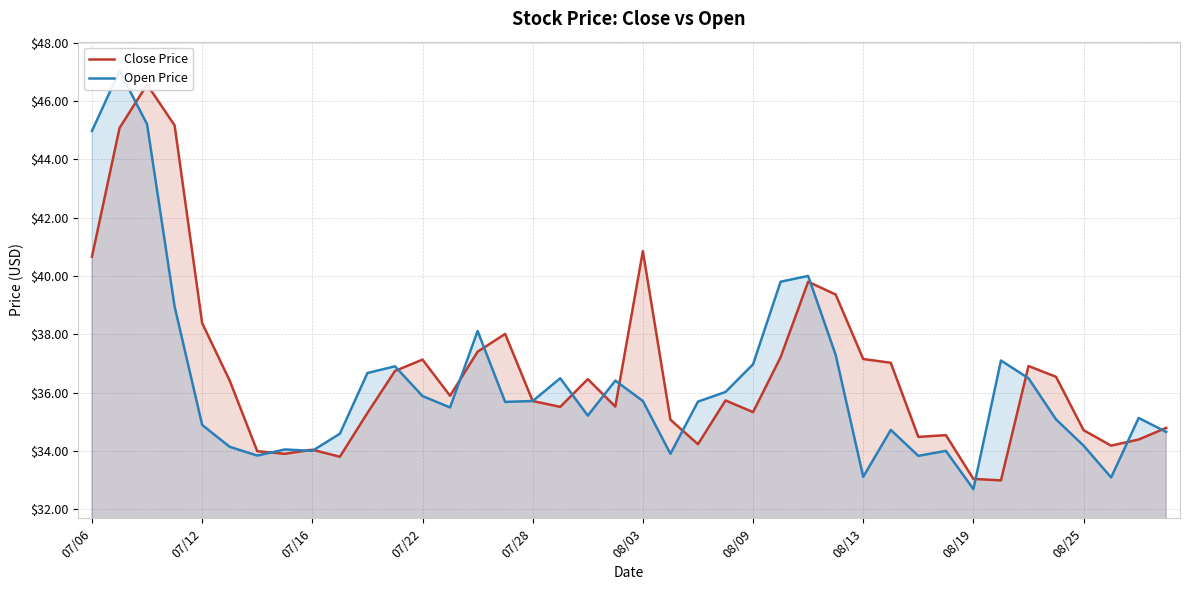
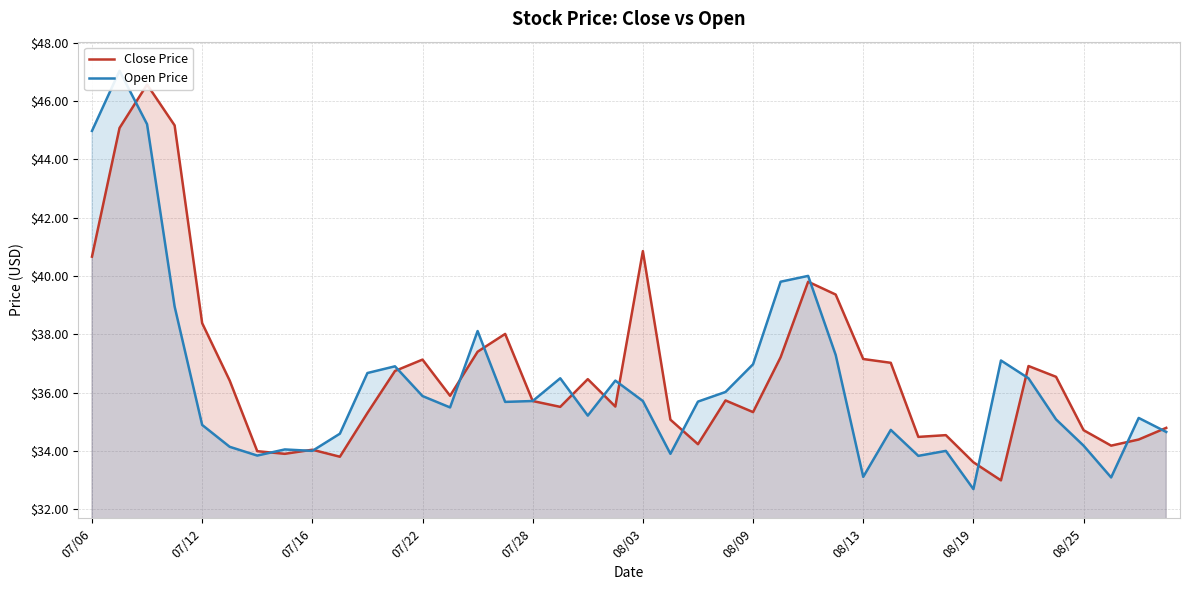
Close Price, 08/19: $33.0 -> $33.6
